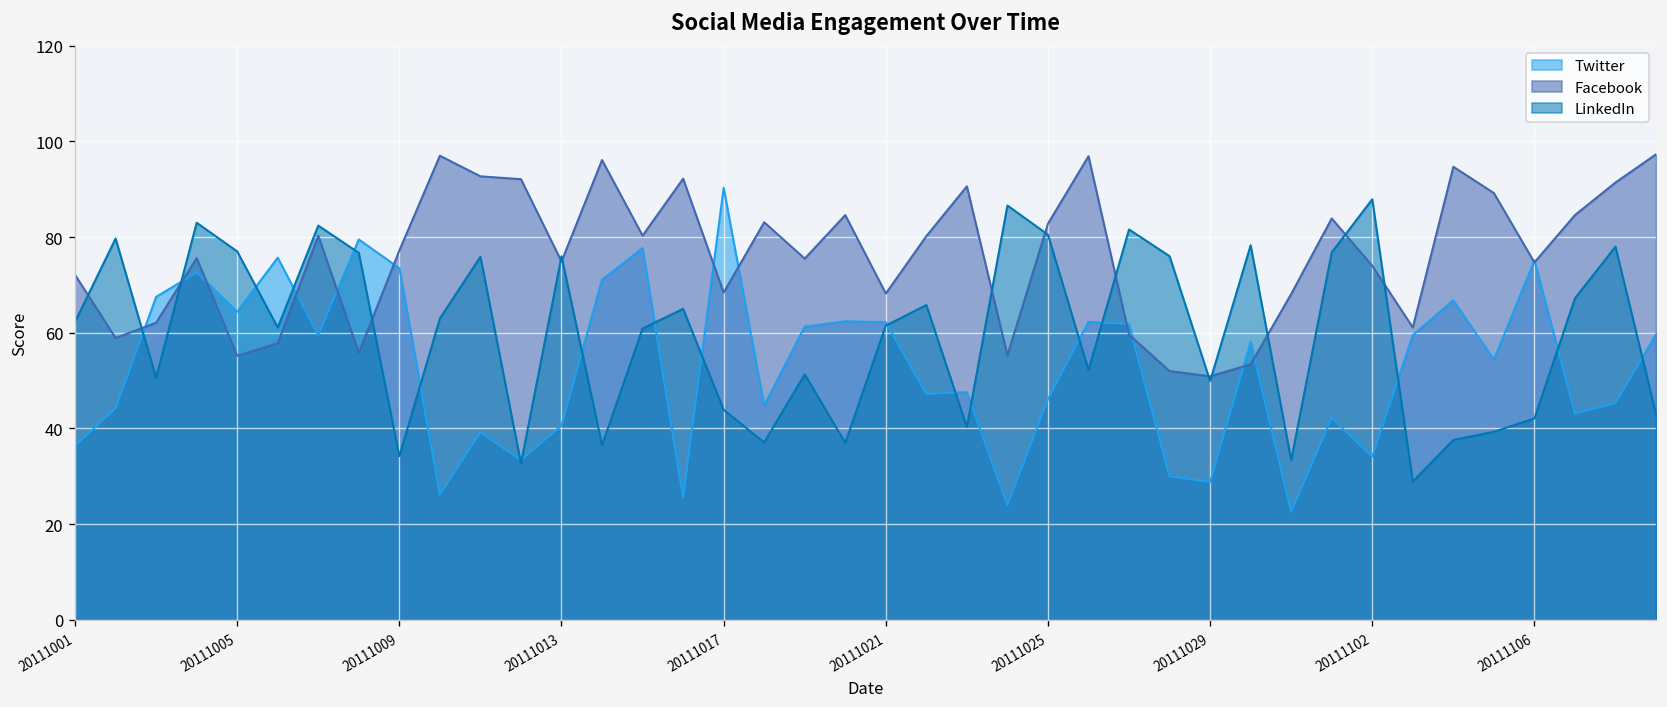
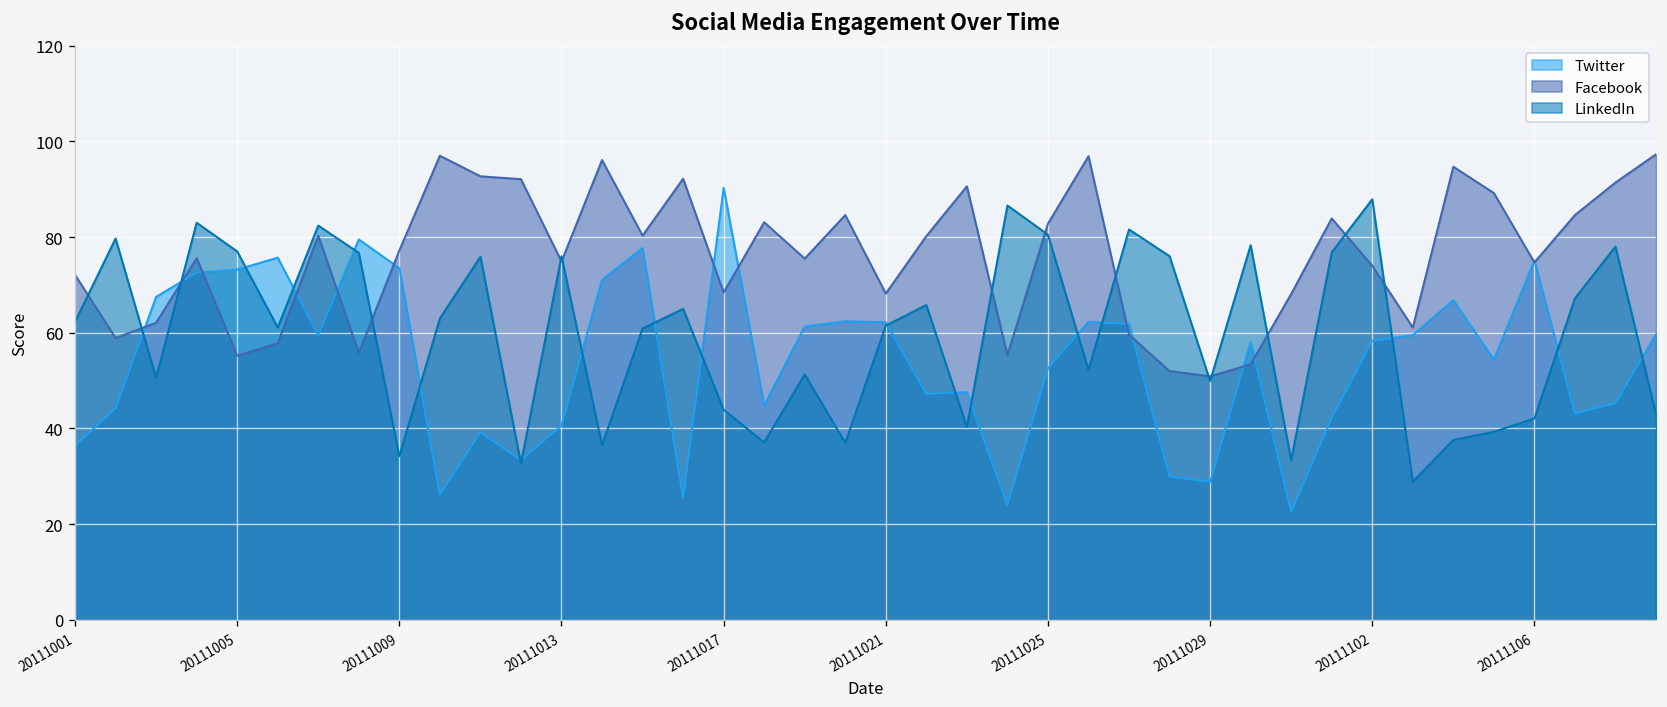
Twitter, 20111005: 64 -> 73
Twitter, 20111025: 46 -> 53
Twitter, 20111102: 34 -> 58
